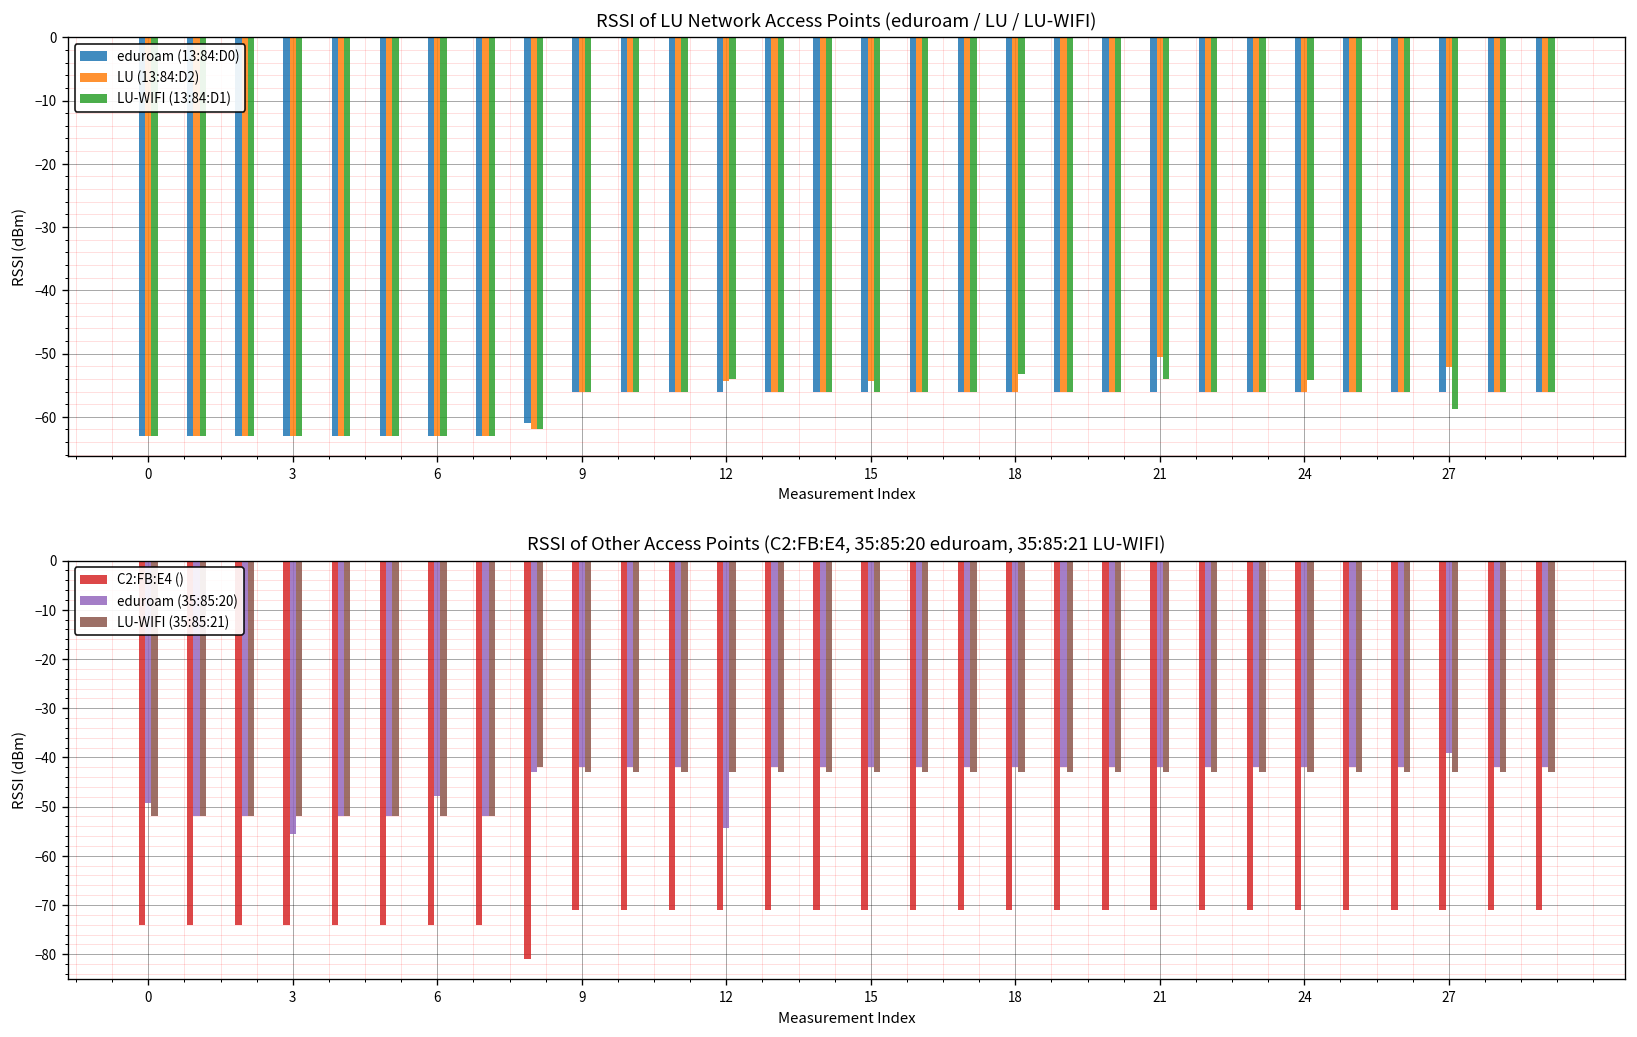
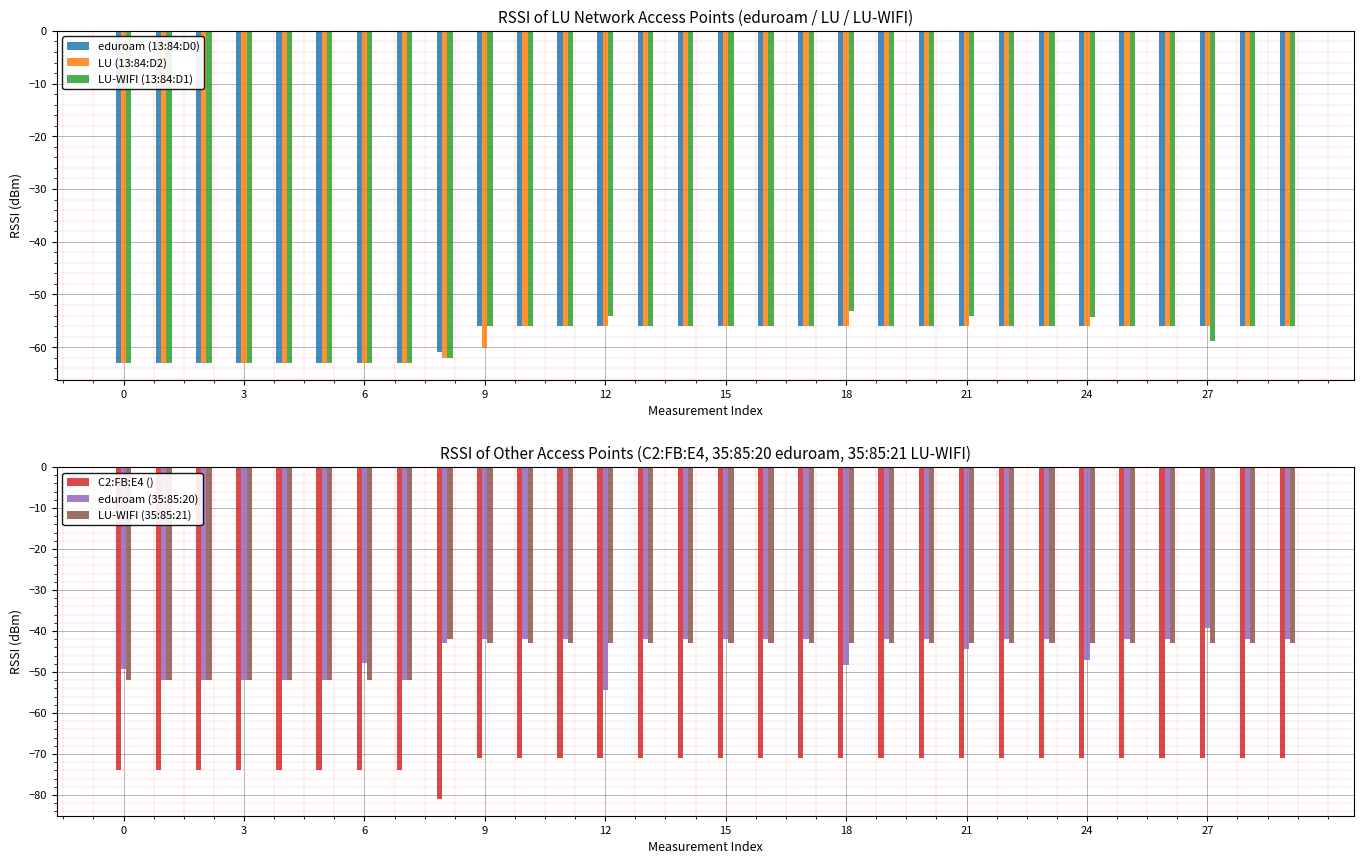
RSSI of LU Network Access Points (eduroam / LU / LU-WIFI), LU (13:84:D2), 9: -56 -> -60
RSSI of LU Network Access Points (eduroam / LU / LU-WIFI), LU (13:84:D2), 12: -54 -> -56
RSSI of LU Network Access Points (eduroam / LU / LU-WIFI), LU (13:84:D2), 15: -54 -> -56
RSSI of LU Network Access Points (eduroam / LU / LU-WIFI), LU (13:84:D2), 21: -51 -> -56
RSSI of LU Network Access Points (eduroam / LU / LU-WIFI), LU (13:84:D2), 27: -52 -> -56
RSSI of Other Access Points (C2:FB:E4, 35:85:20 eduroam, 35:85:21 LU-WIFI), eduroam (35:85:20), 3: -56 -> -52
RSSI of Other Access Points (C2:FB:E4, 35:85:20 eduroam, 35:85:21 LU-WIFI), eduroam (35:85:20), 18: -42 -> -48
RSSI of Other Access Points (C2:FB:E4, 35:85:20 eduroam, 35:85:21 LU-WIFI), eduroam (35:85:20), 21: -42 -> -44
RSSI of Other Access Points (C2:FB:E4, 35:85:20 eduroam, 35:85:21 LU-WIFI), eduroam (35:85:20), 24: -42 -> -47
